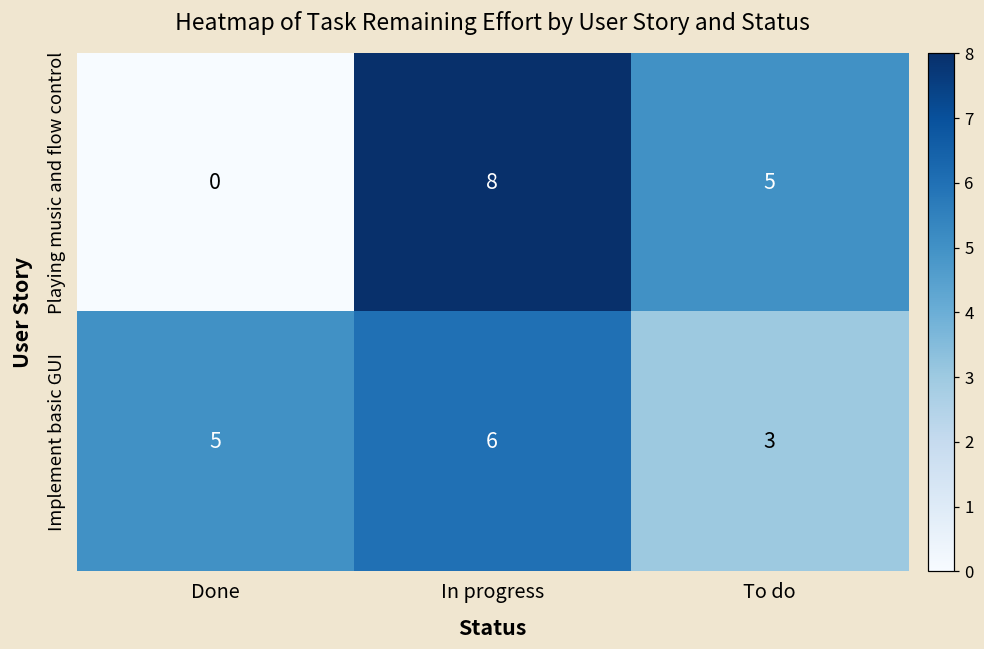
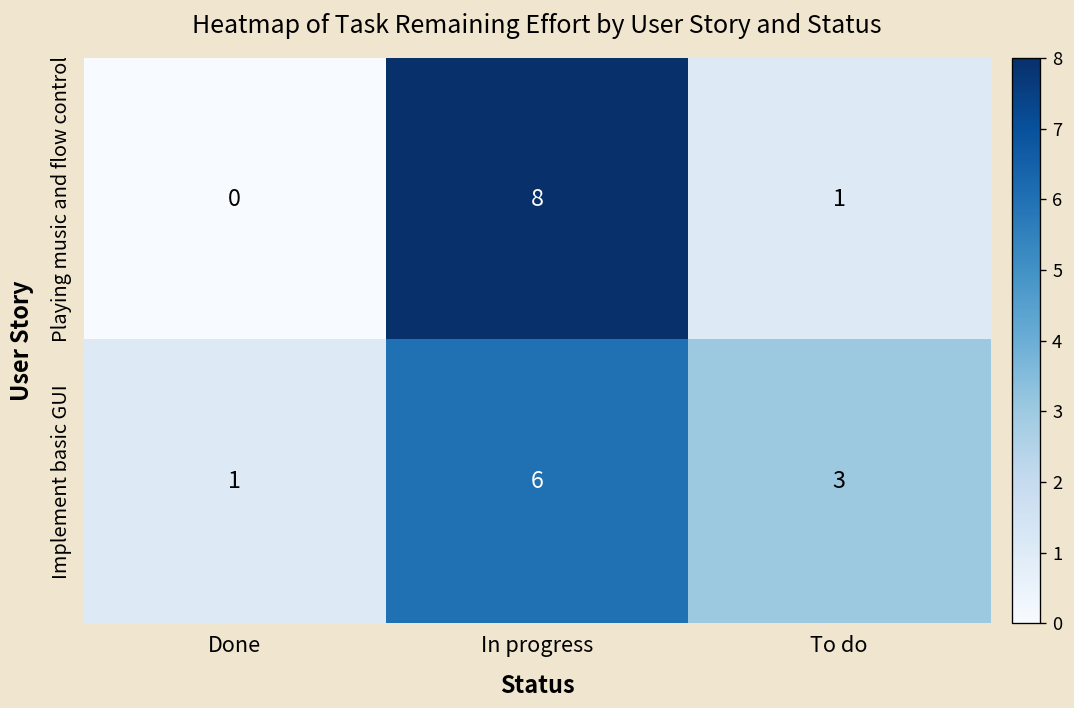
Playing music and flow control, To do: 5 -> 1
Implement basic GUI, Done: 5 -> 1
